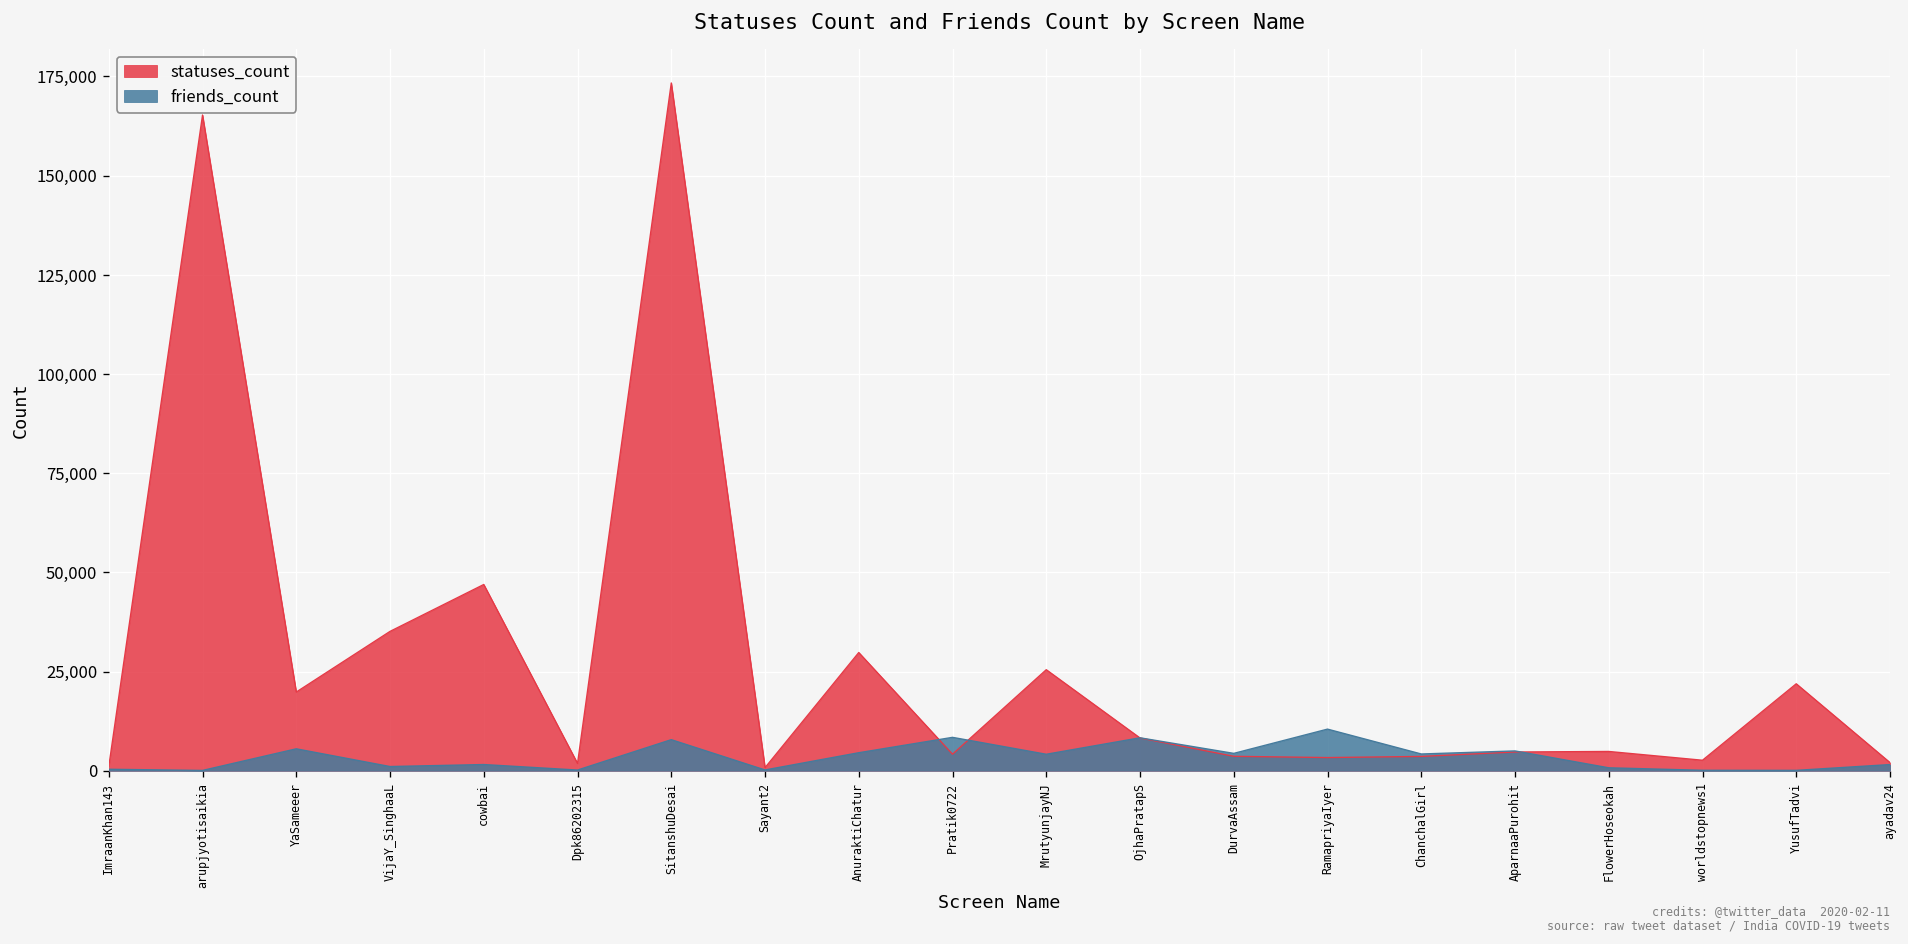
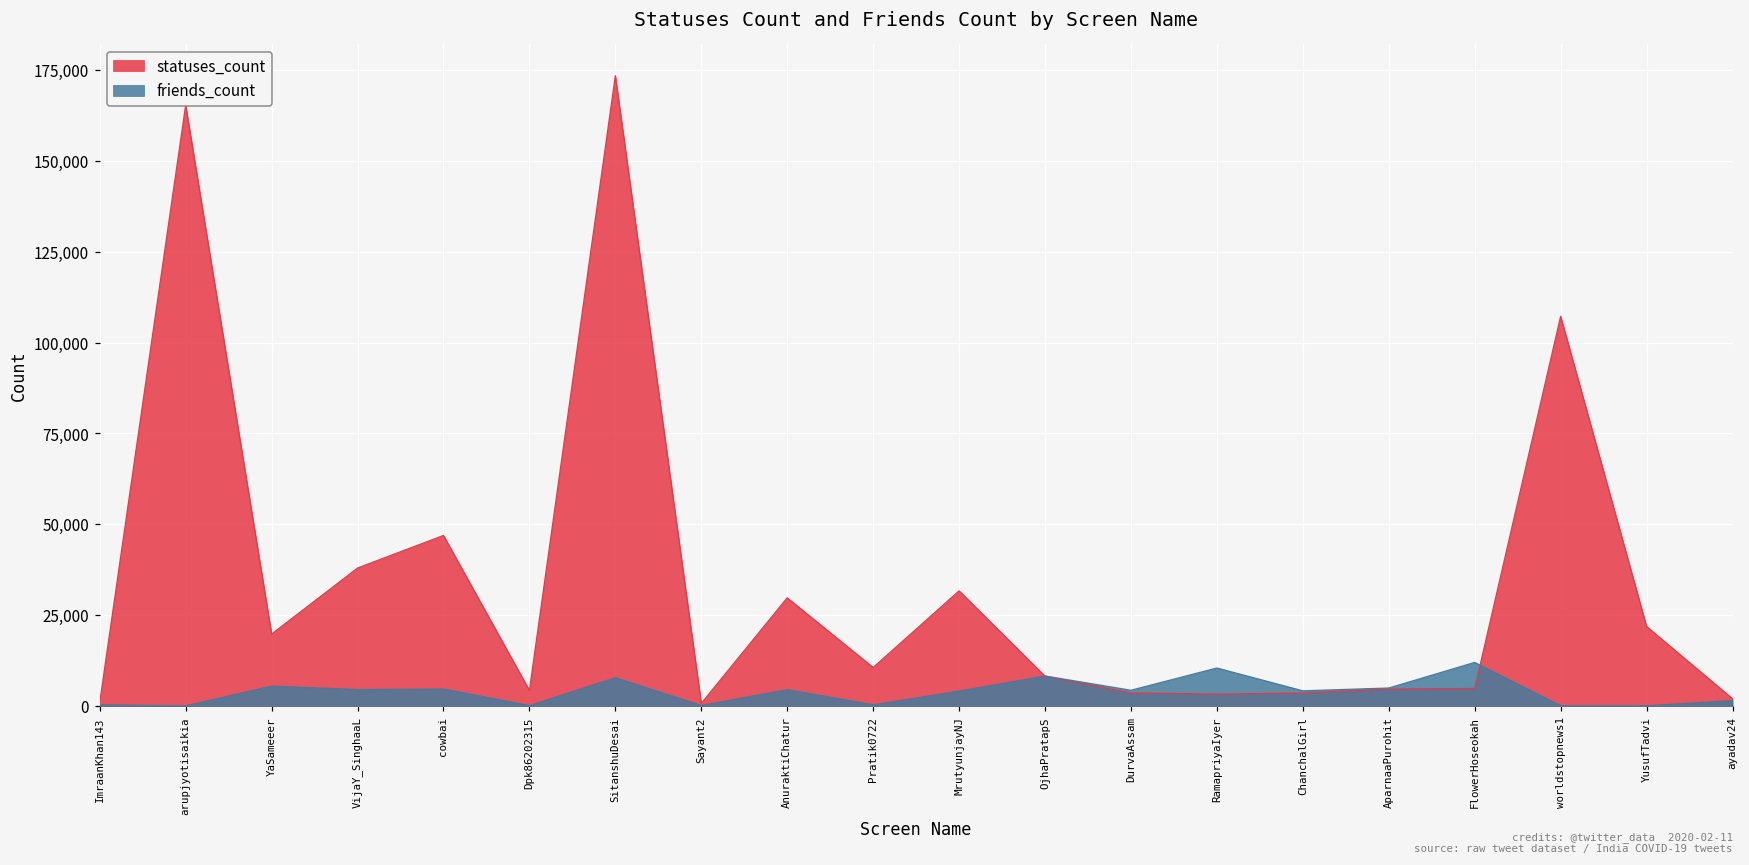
statuses_count, VijaY_SinghaaL: 35,000 -> 38,000
friends_count, VijaY_SinghaaL: 1,000 -> 5,000
friends_count, cowbai: 2,000 -> 5,000
statuses_count, Dpk86202315: 2,000 -> 4,000
statuses_count, Pratik0722: 4,000 -> 11,000
friends_count, Pratik0722: 8,000 -> 0
statuses_count, MrutyunjayNJ: 25,000 -> 32,000
friends_count, FlowerHoseokah: 1,000 -> 12,000
statuses_count, worldstopnews1: 3,000 -> 107,000
